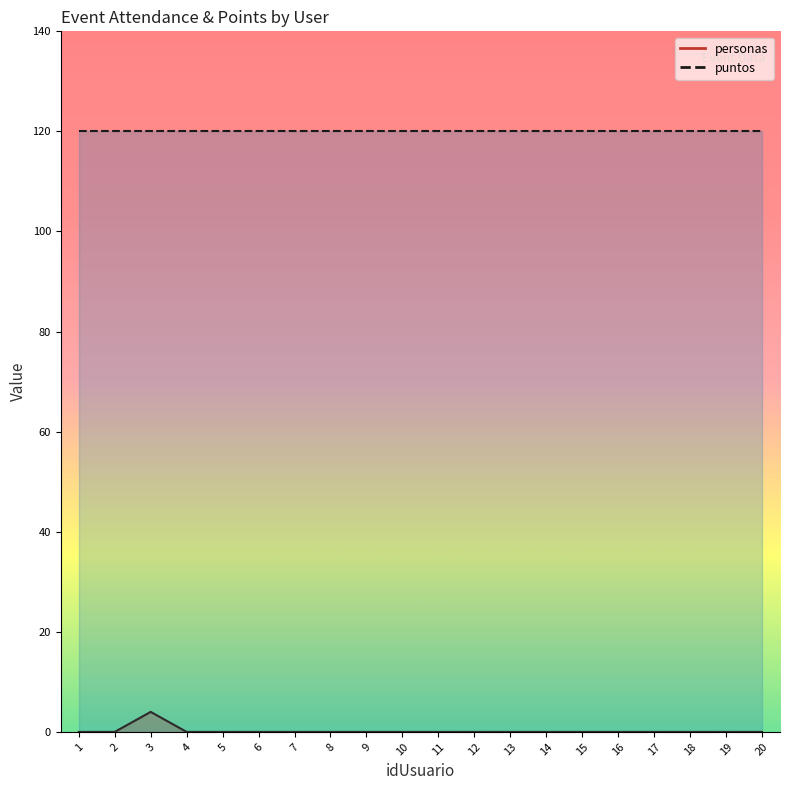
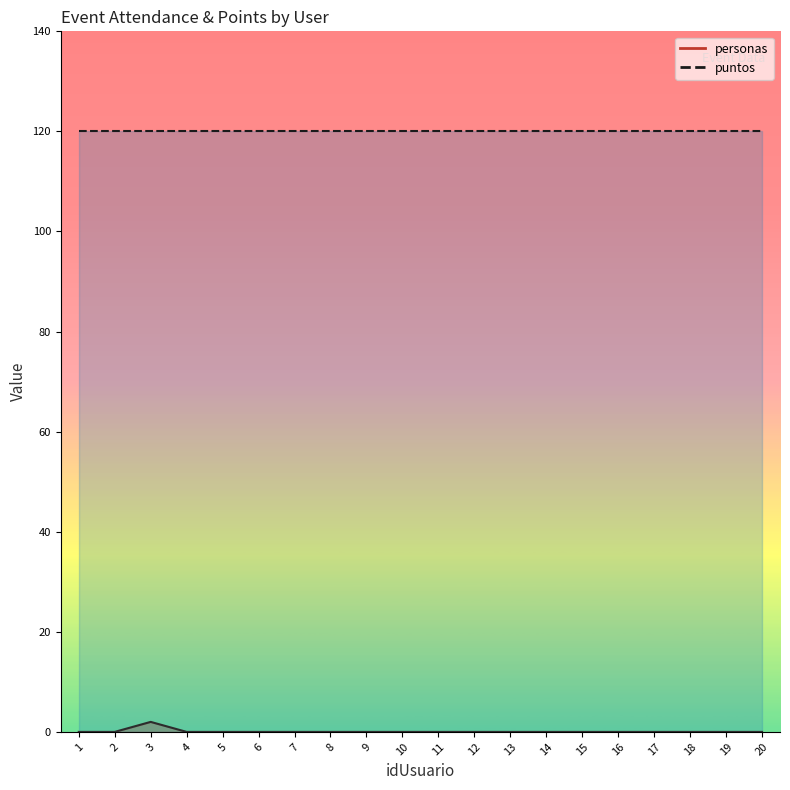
personas, 3: 4 -> 2
